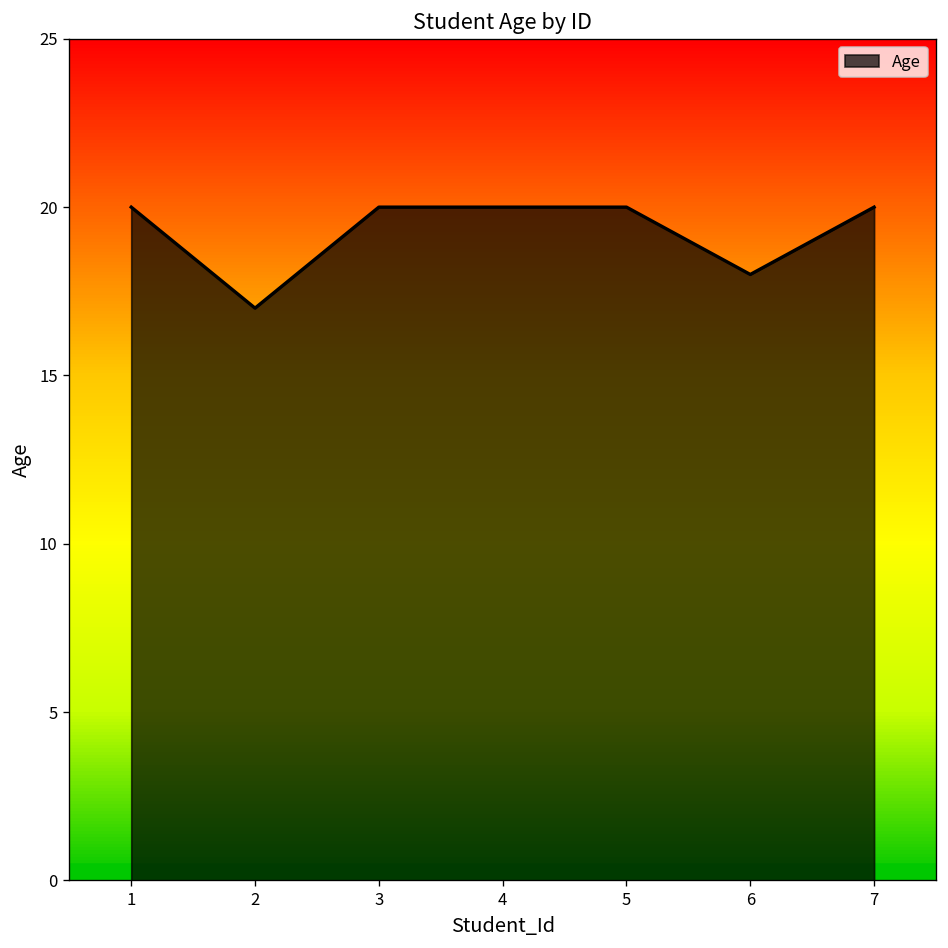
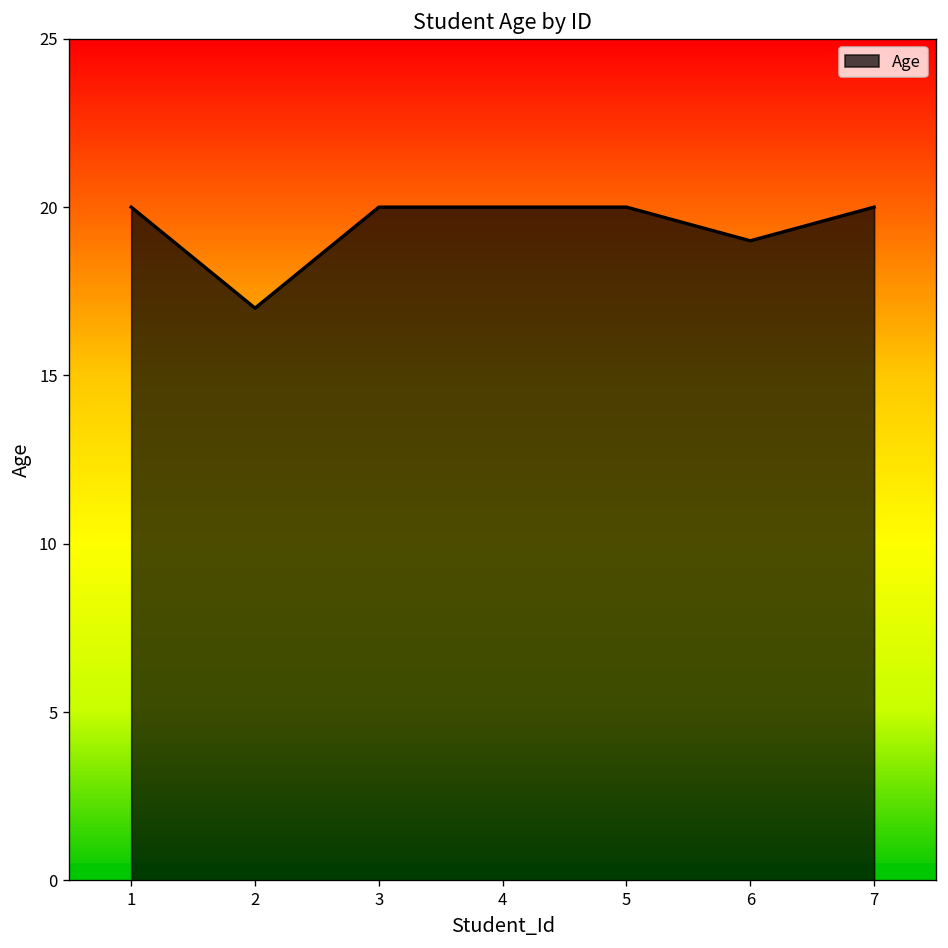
6: 18 -> 19
